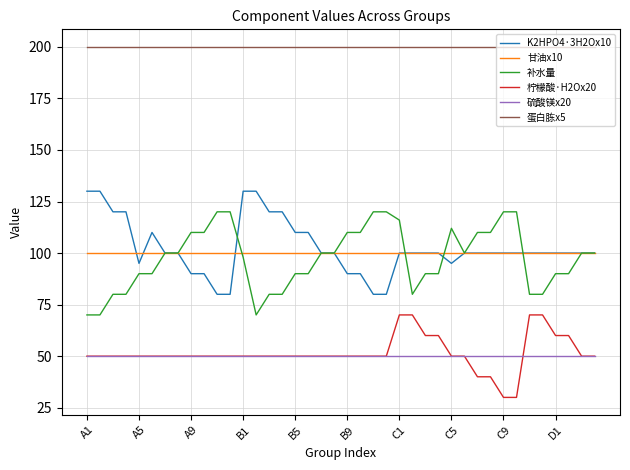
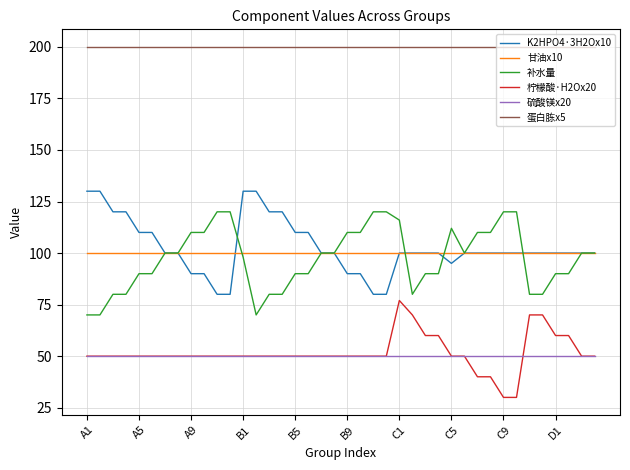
K2HPO4·3H2Ox10, A5: 95 -> 110
柠檬酸·H2Ox20, C1: 70 -> 77
